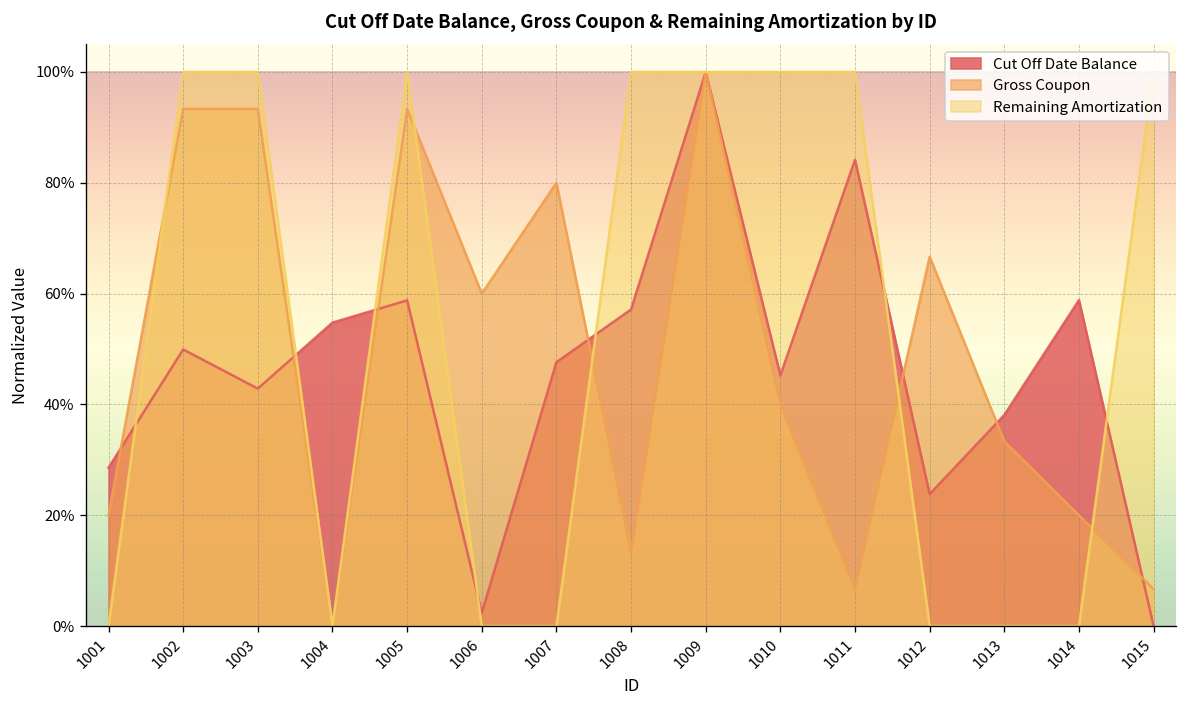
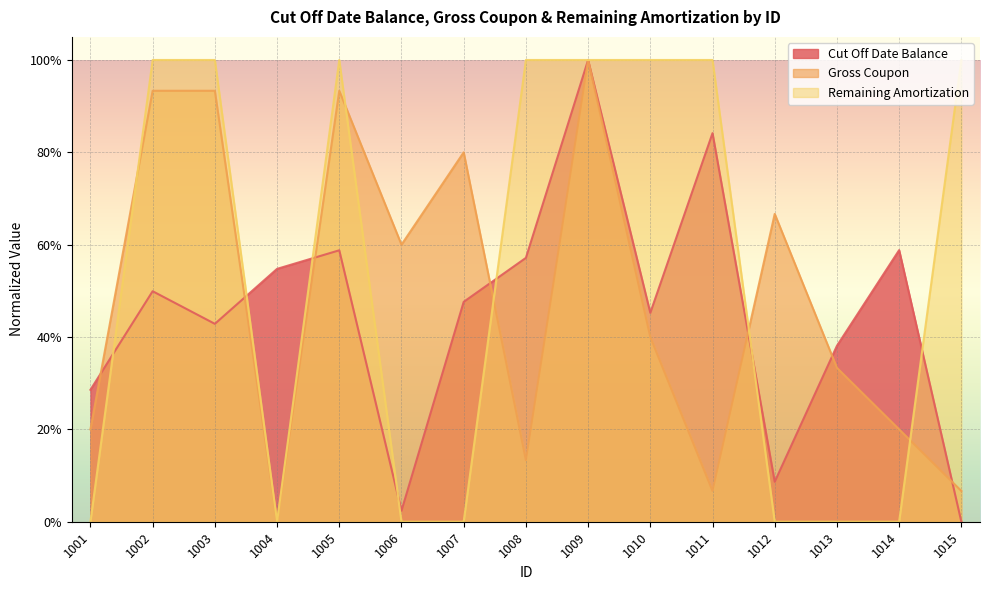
Cut Off Date Balance, 1012: 24% -> 9%
